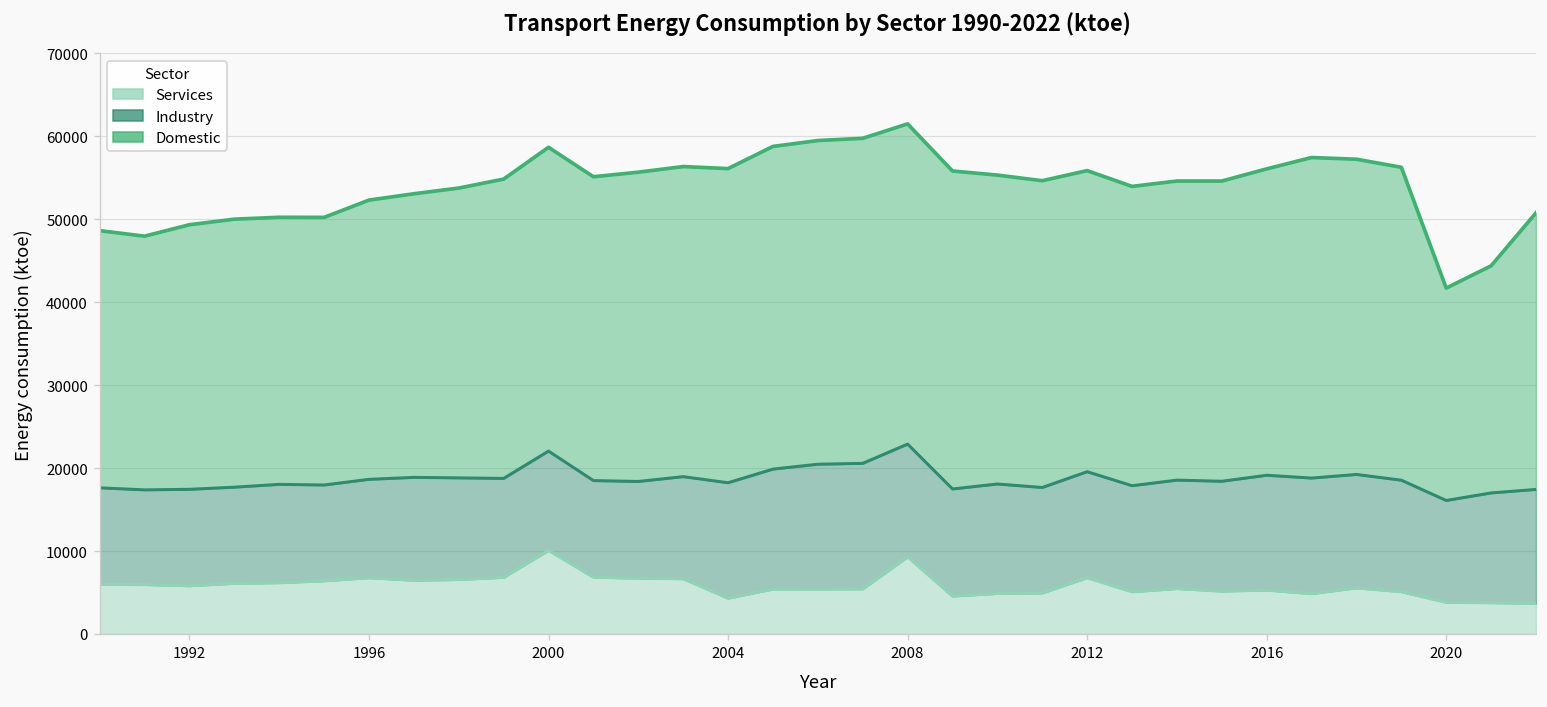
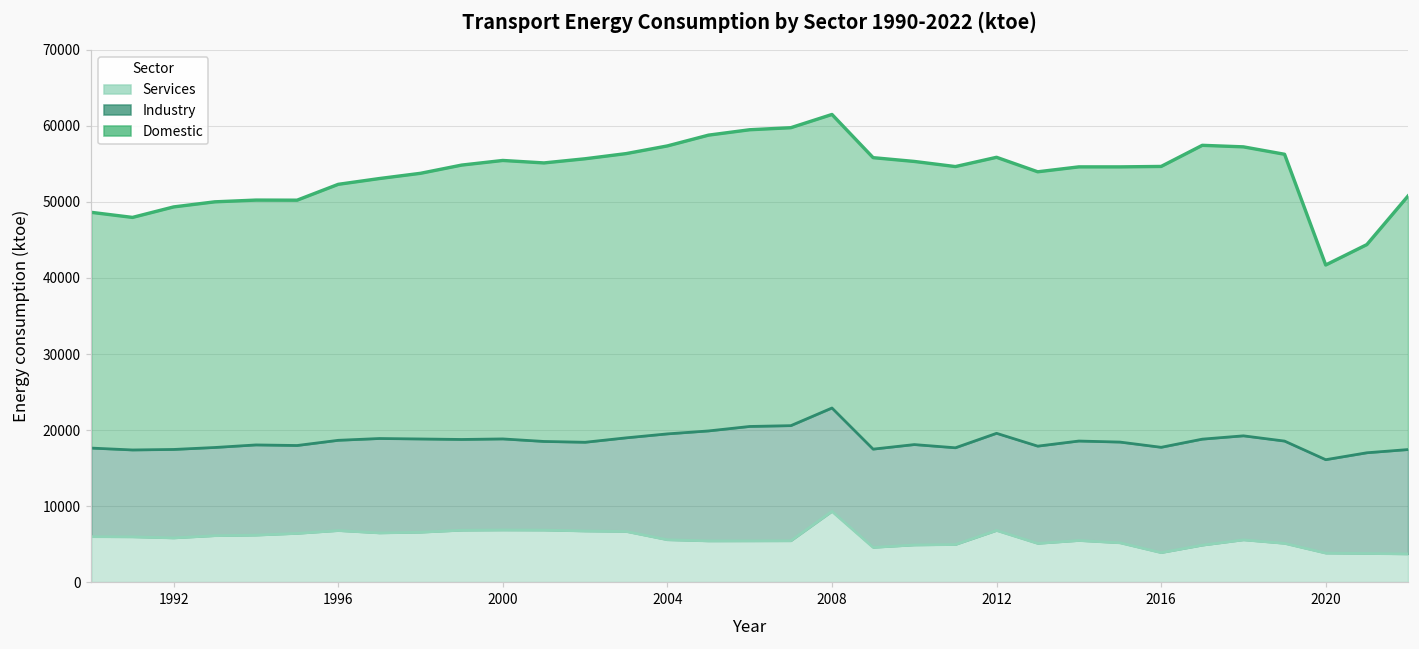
Services, 2000: 10000 -> 7000
Services, 2004: 4000 -> 6000
Services, 2016: 5000 -> 4000
